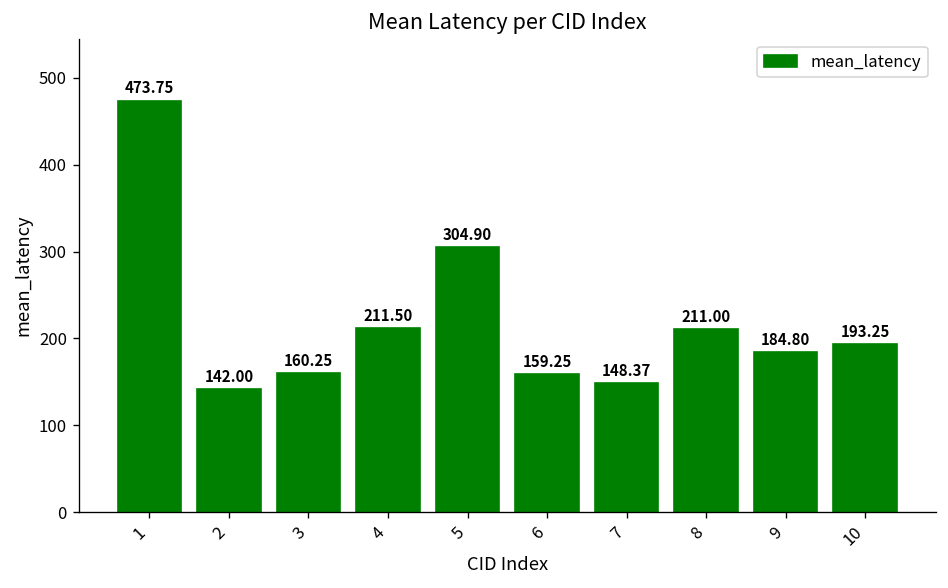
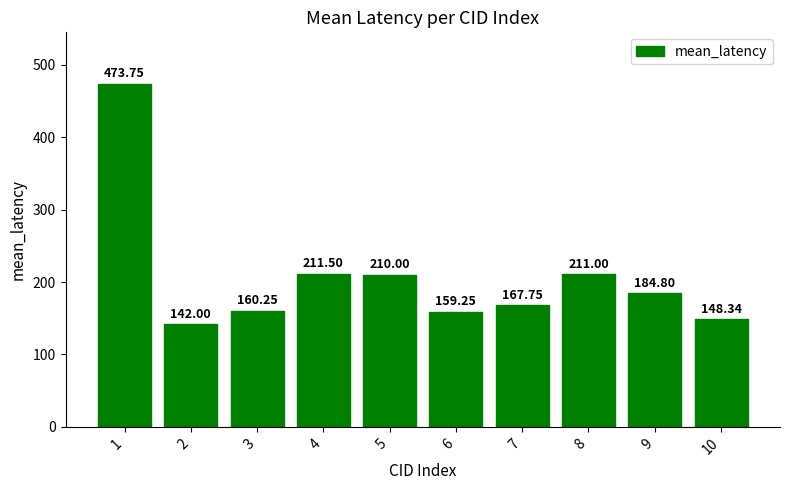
5: 304.90 -> 210.00
7: 148.37 -> 167.75
10: 193.25 -> 148.34
